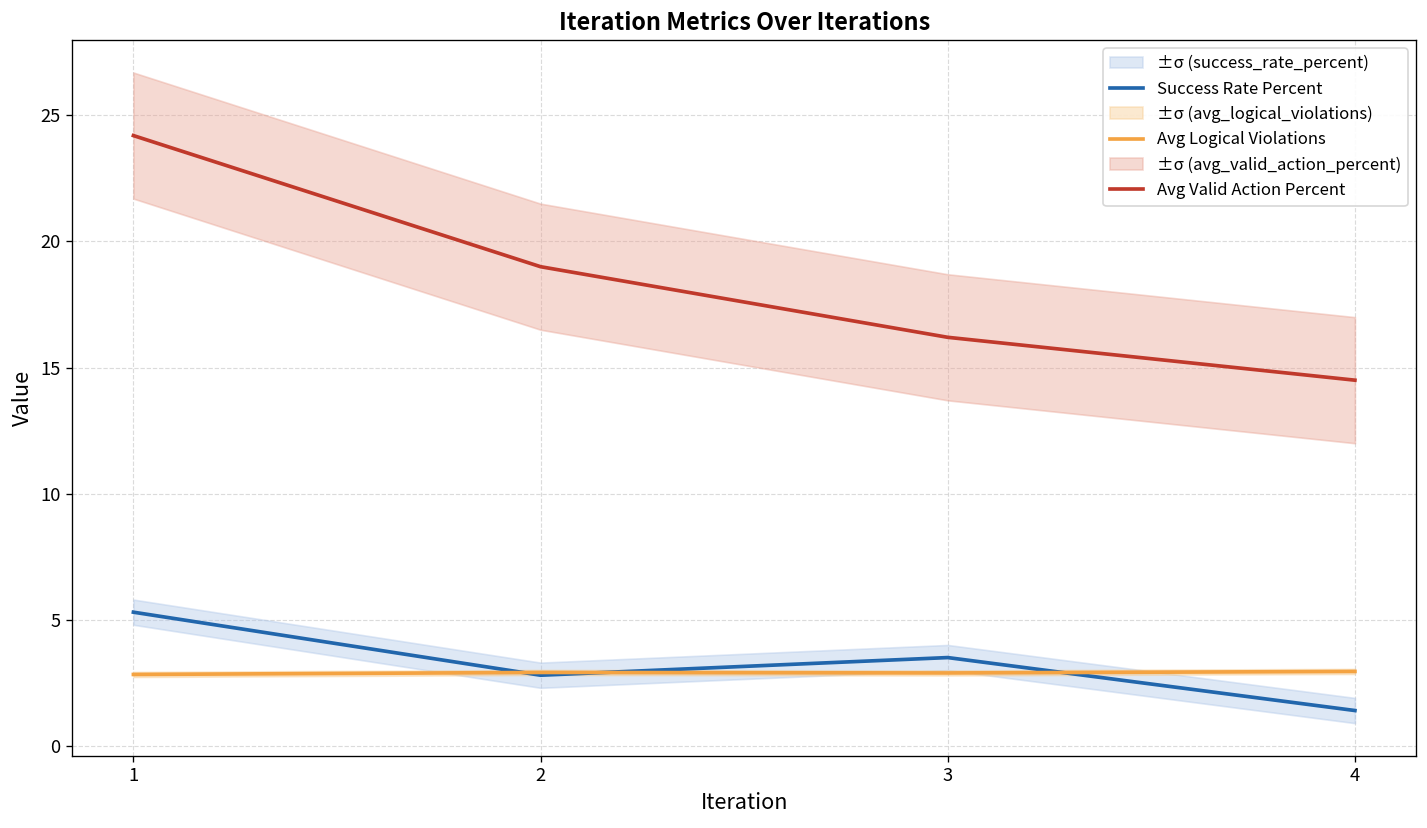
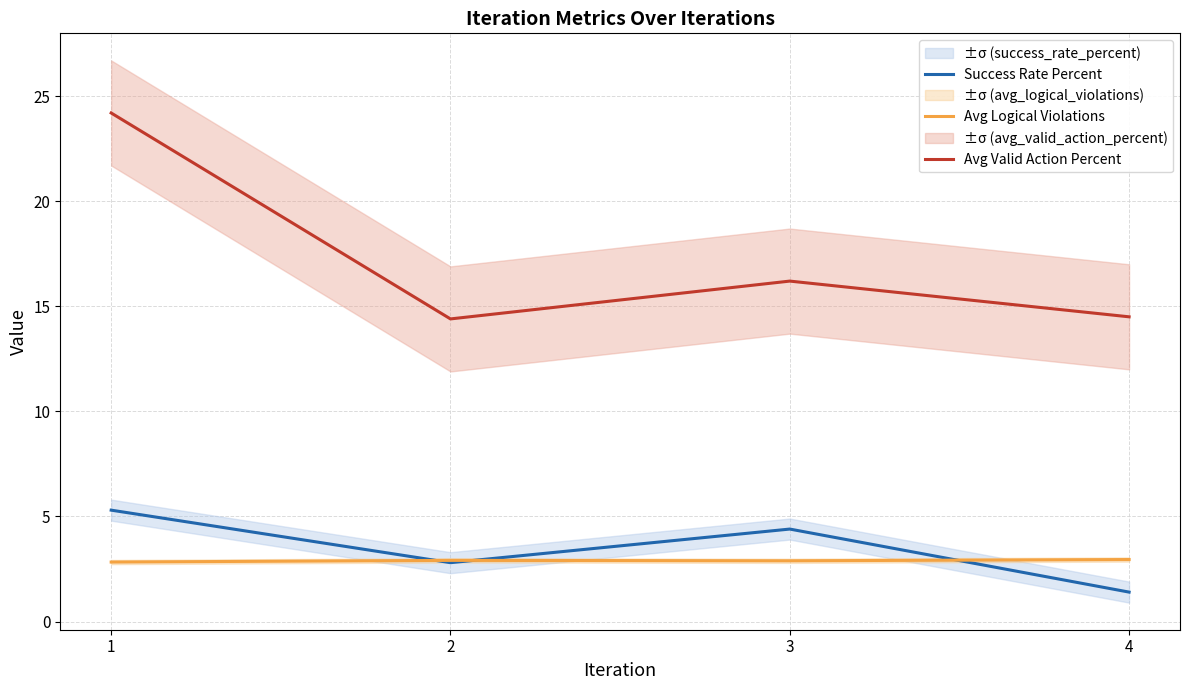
Avg Valid Action Percent, 2: 19.0 -> 14.4
Success Rate Percent, 3: 3.5 -> 4.4
